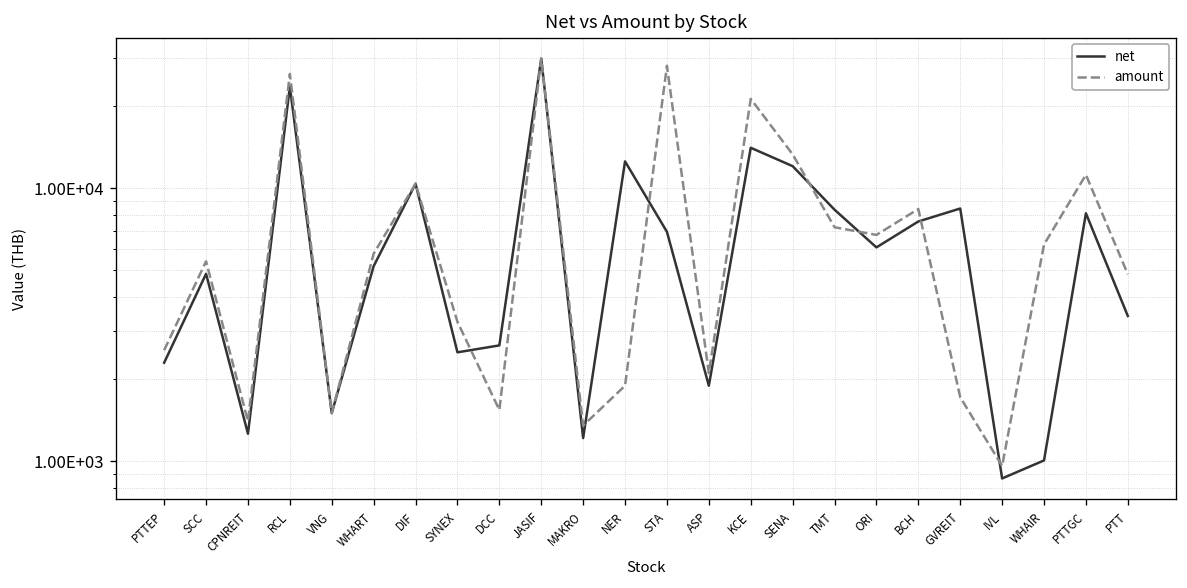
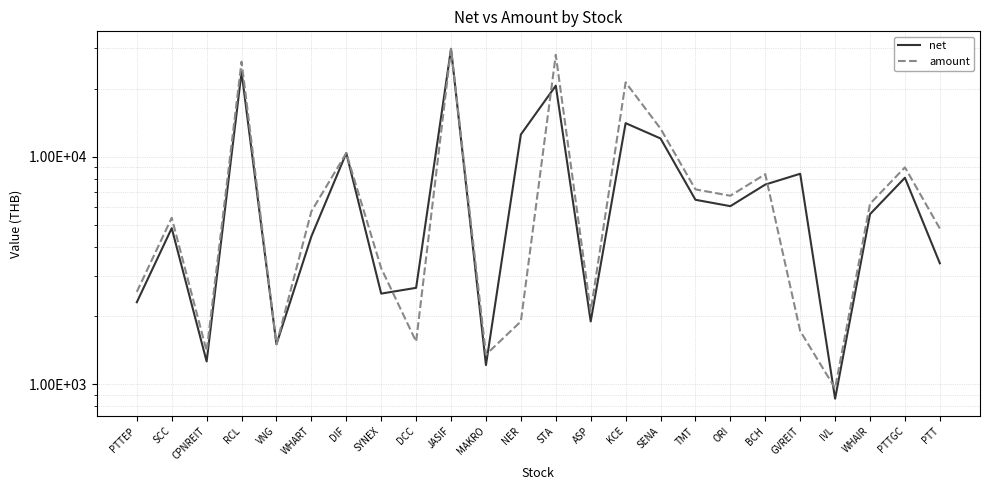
net, WHART: 5200 -> 4500
net, STA: 6900 -> 21000
net, TMT: 8400 -> 6500
net, WHAIR: 1000 -> 5600
amount, PTTGC: 11000 -> 9000
